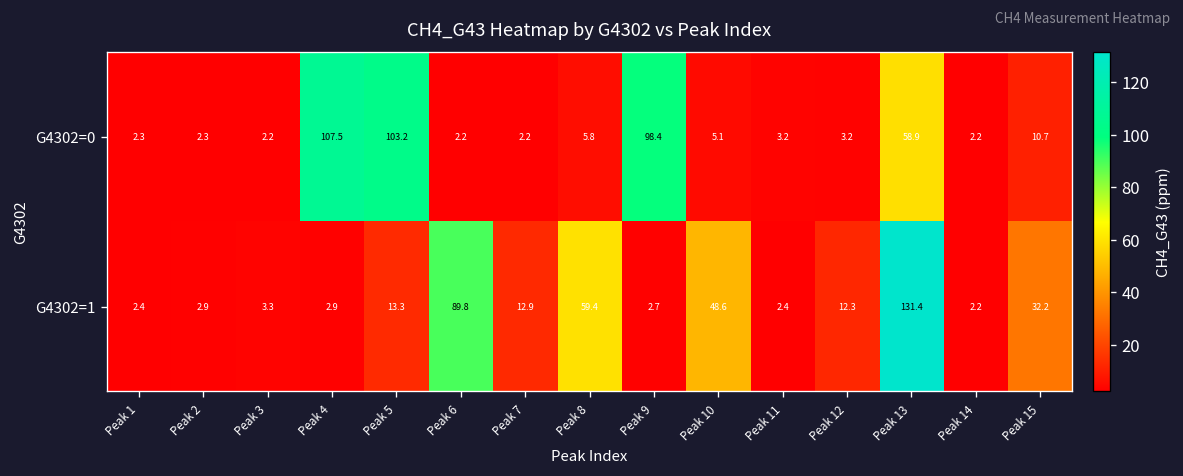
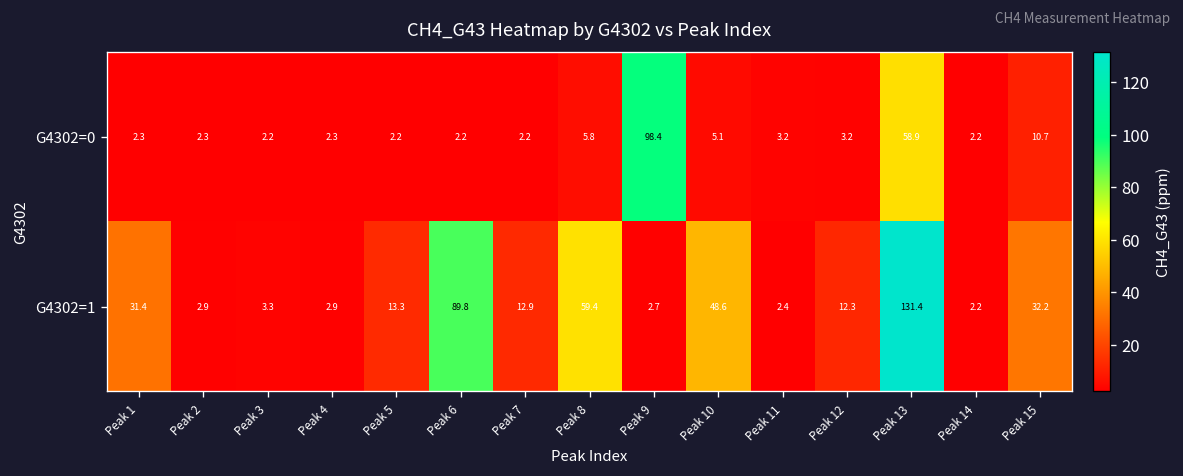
G4302=0, Peak 4: 107.5 -> 2.3
G4302=0, Peak 5: 103.2 -> 2.2
G4302=1, Peak 1: 2.4 -> 31.4
